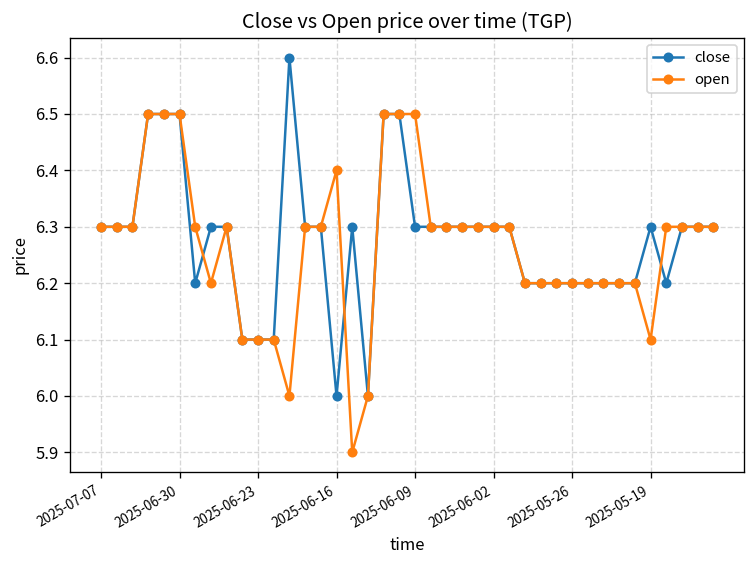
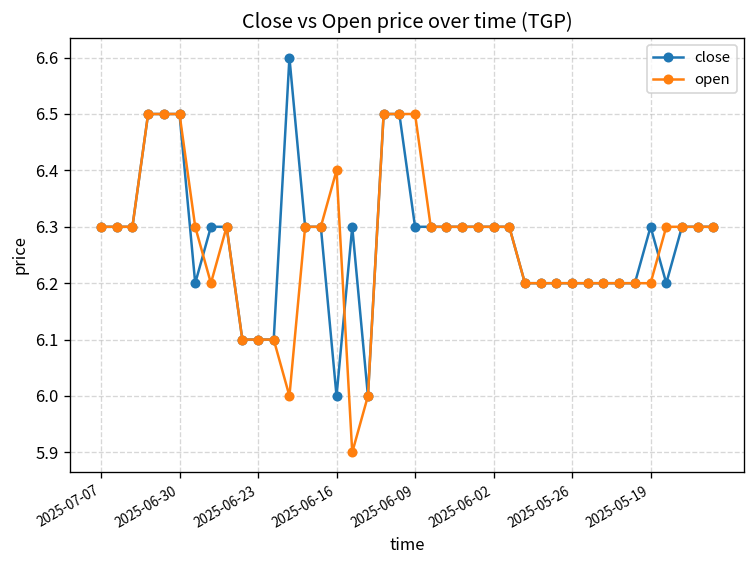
open, 2025-05-19: 6.1 -> 6.2
